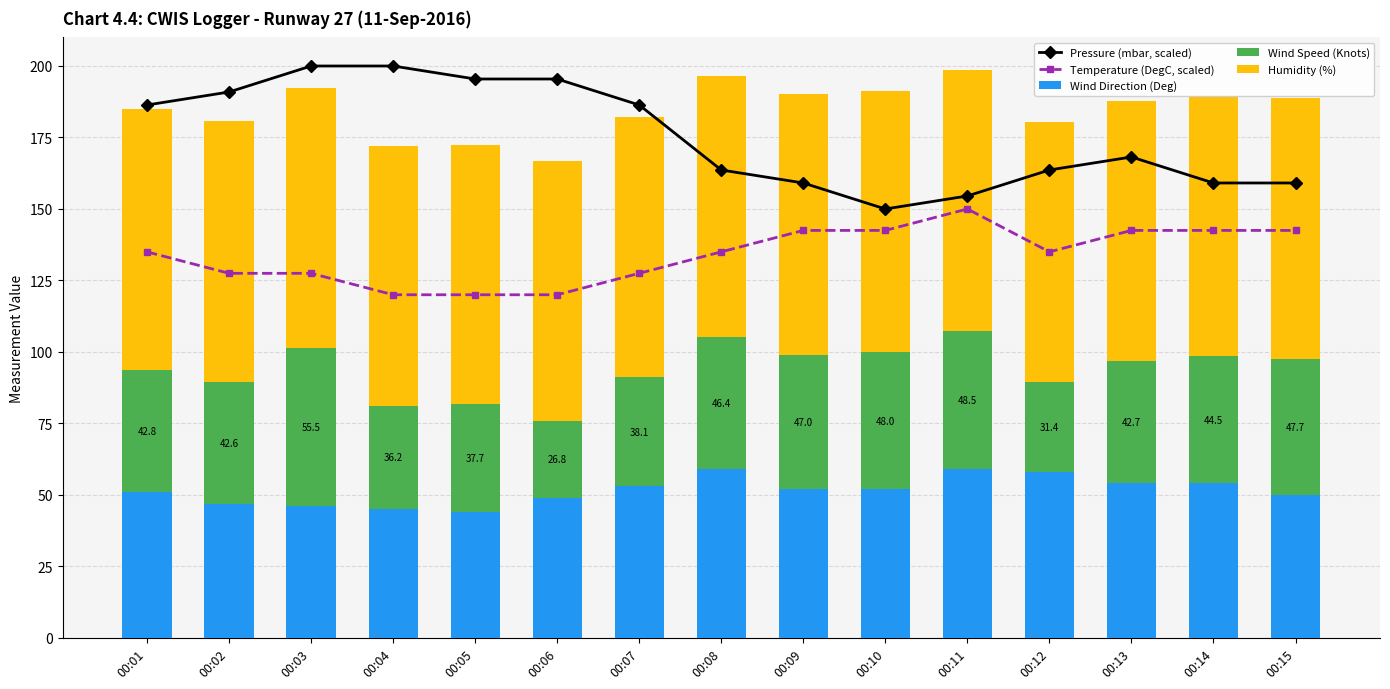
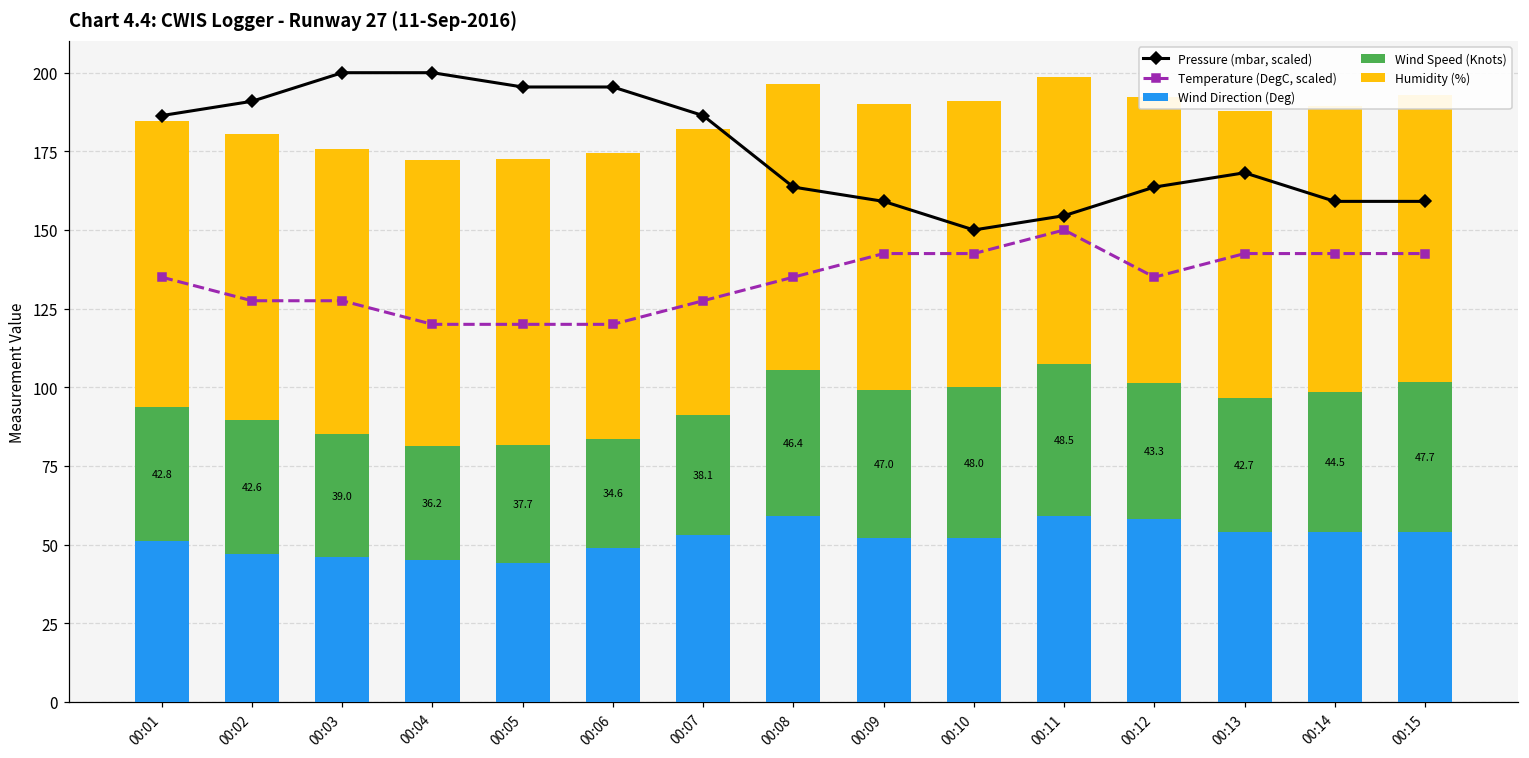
Wind Speed (Knots), 00:03: 55.5 -> 39.0
Wind Speed (Knots), 00:06: 26.8 -> 34.6
Wind Speed (Knots), 00:12: 31.4 -> 43.3
Wind Direction (Deg), 00:15: 50 -> 54
